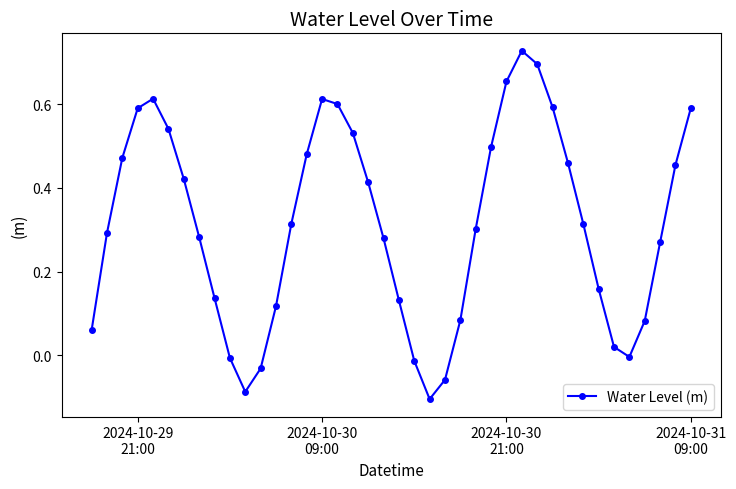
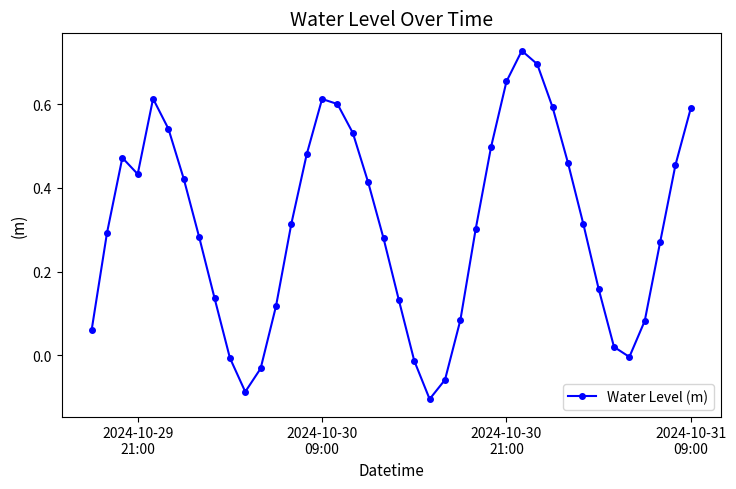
2024-10-29 21:00: 0.59 -> 0.43
